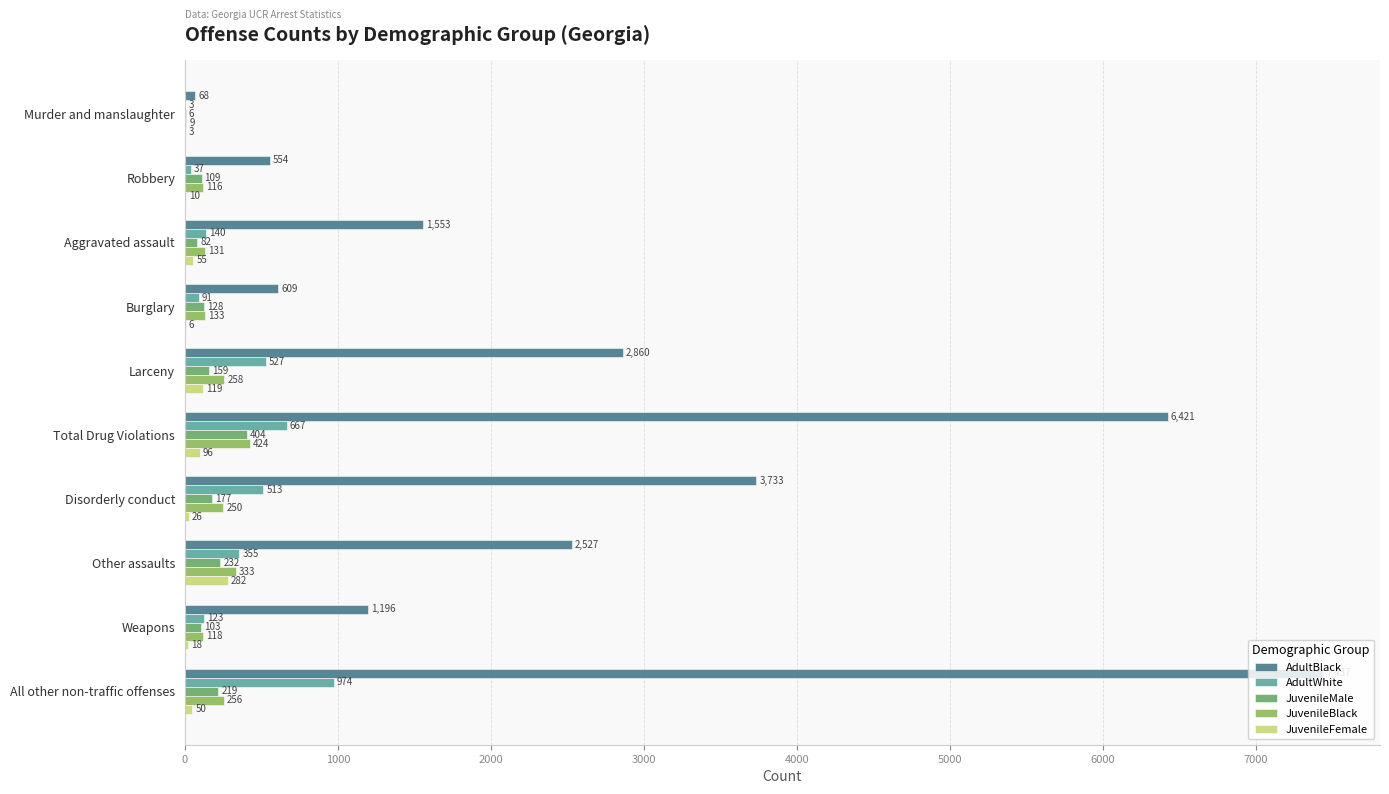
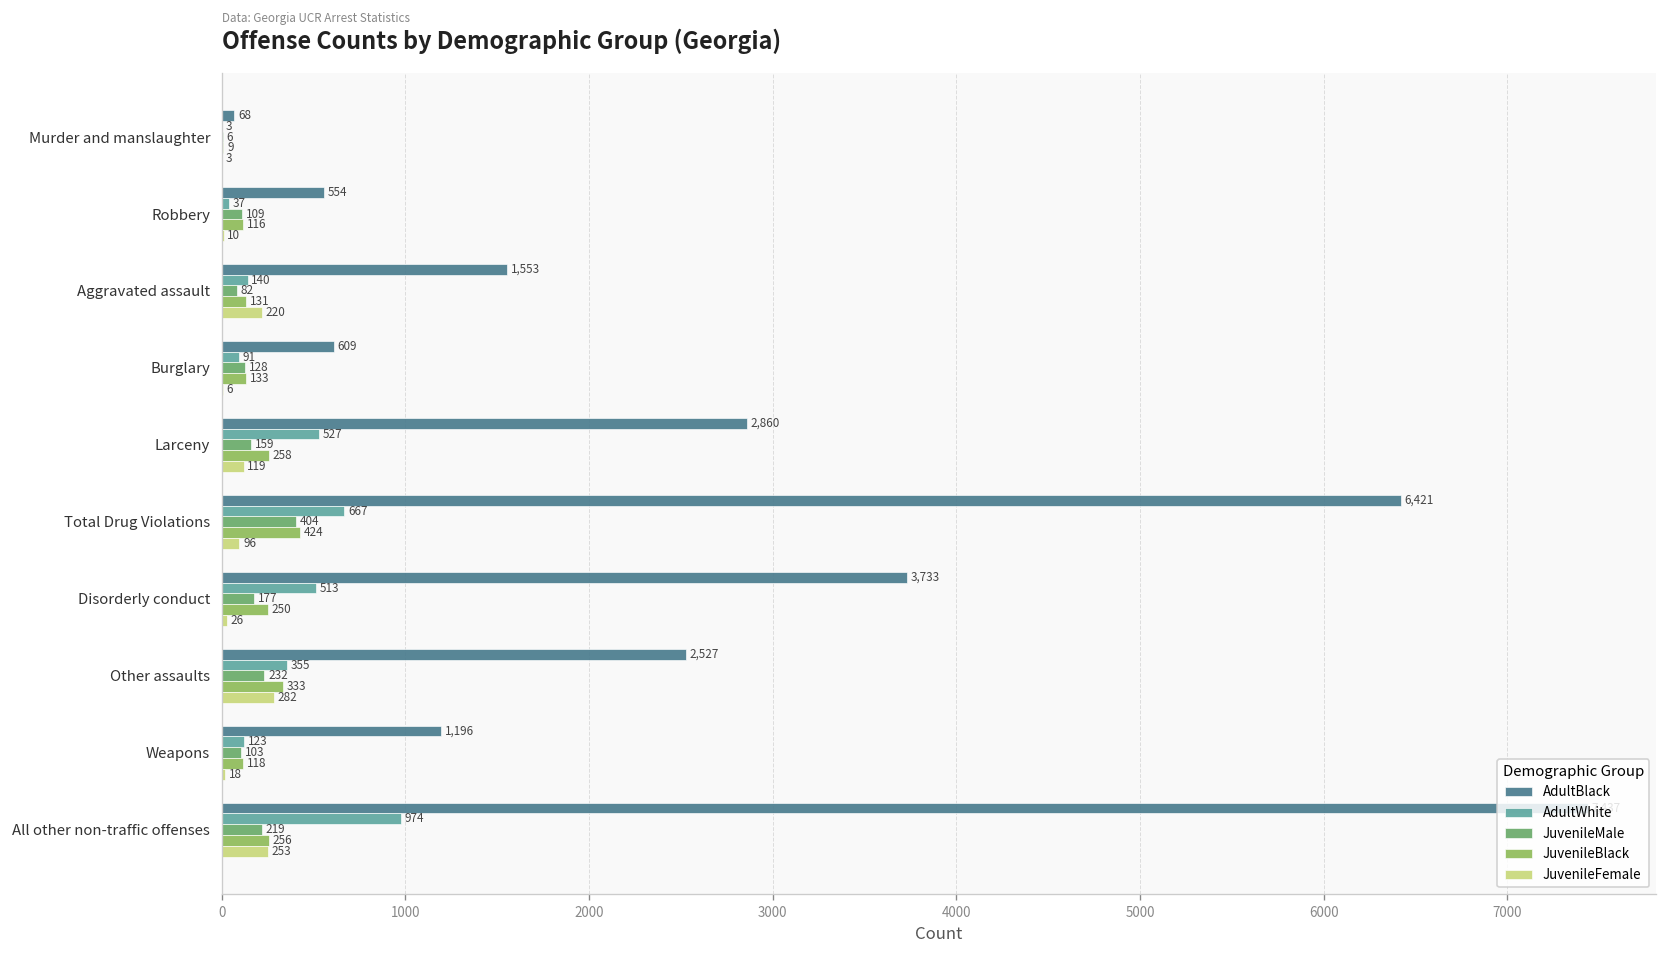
JuvenileFemale, Aggravated assault: 55 -> 220
JuvenileFemale, All other non-traffic offenses: 50 -> 253
